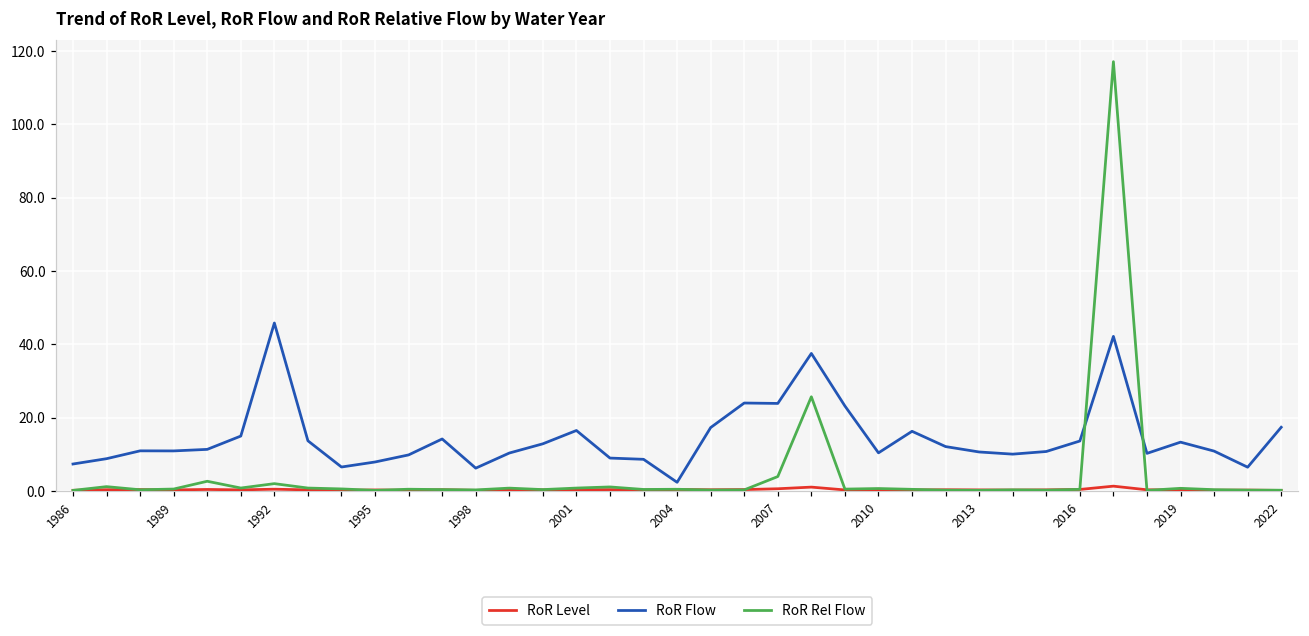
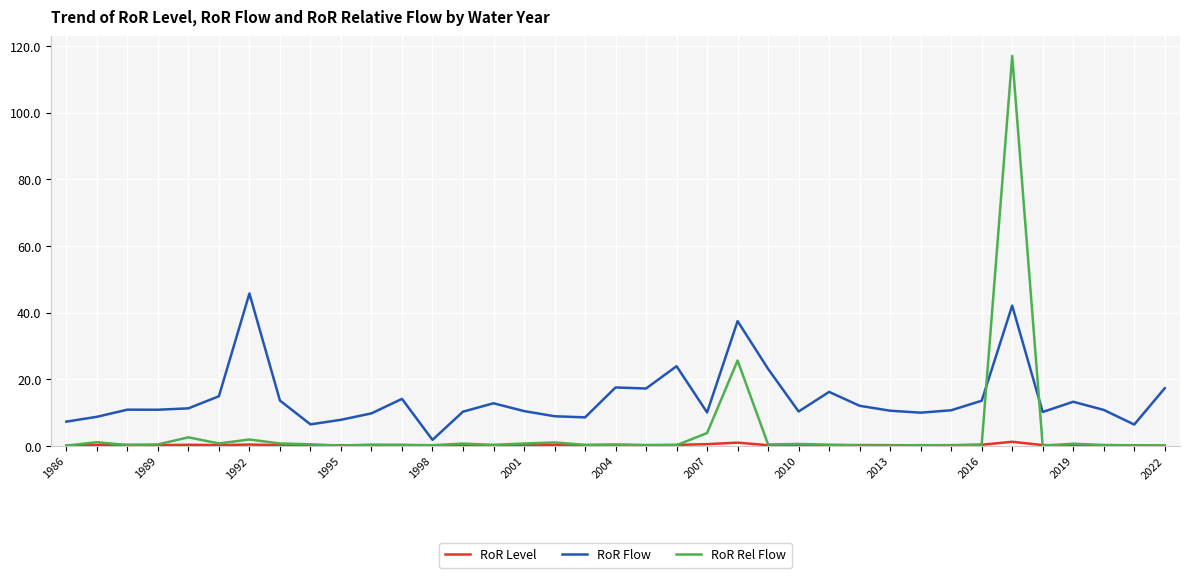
RoR Flow, 1998: 6 -> 2
RoR Flow, 2001: 16 -> 11
RoR Flow, 2004: 2 -> 18
RoR Flow, 2007: 24 -> 10
